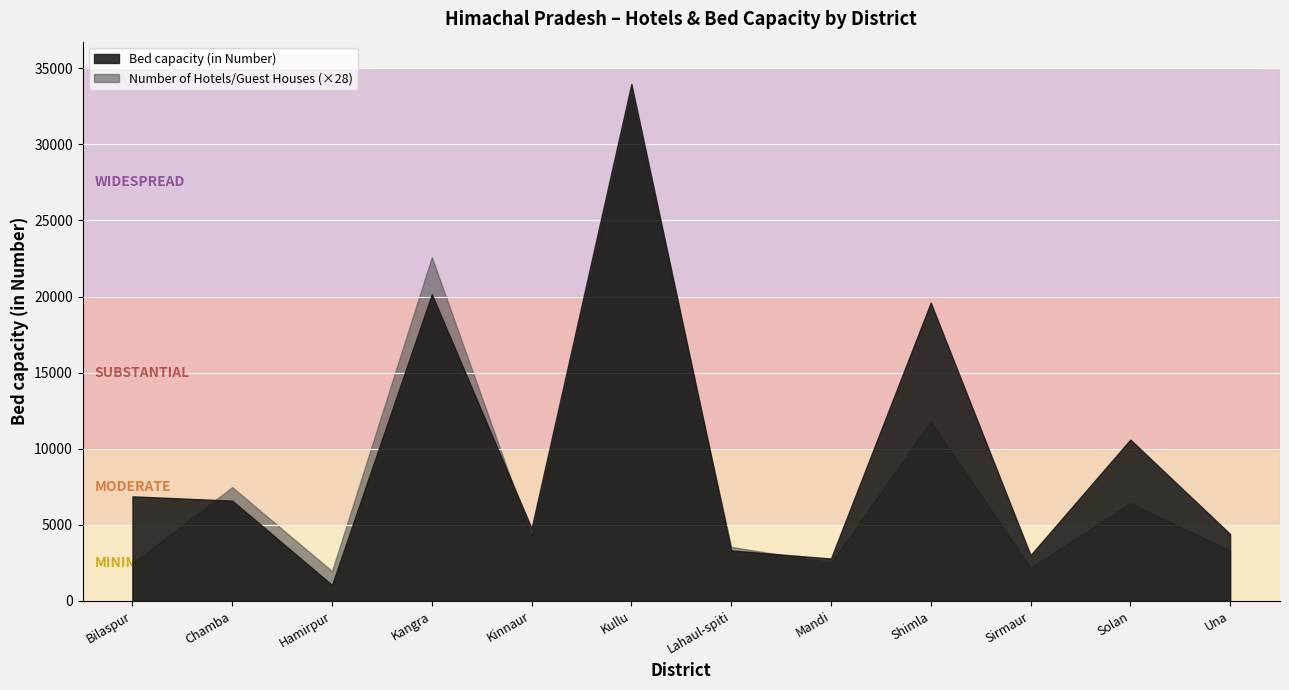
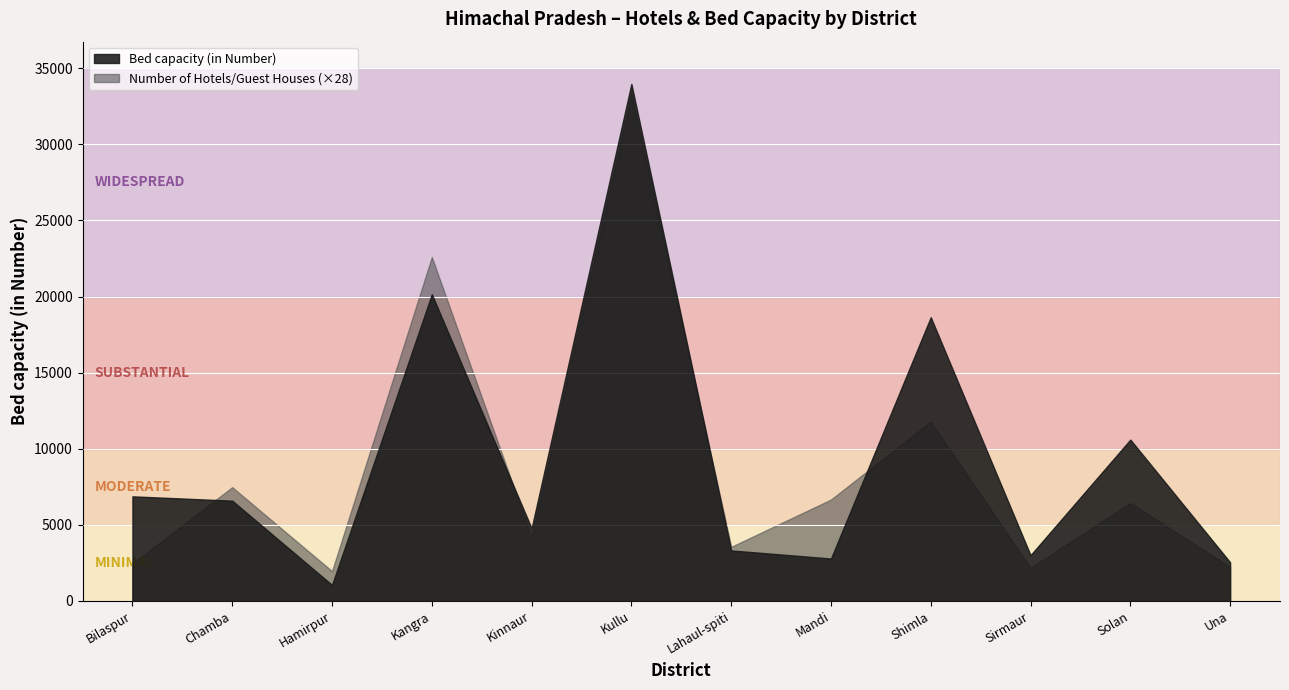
Number of Hotels/Guest Houses (×28), Mandi: 2500 -> 6700
Bed capacity (in Number), Shimla: 19600 -> 18600
Bed capacity (in Number), Una: 4400 -> 2500
Number of Hotels/Guest Houses (×28), Una: 3300 -> 2200
